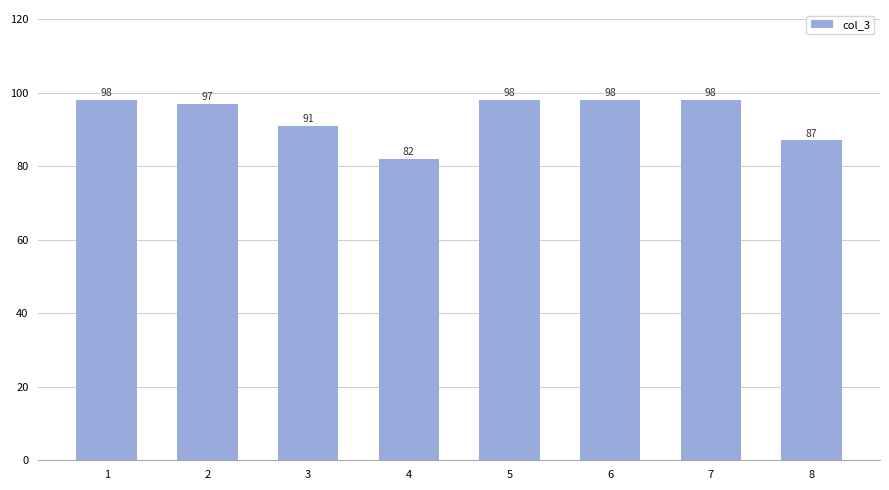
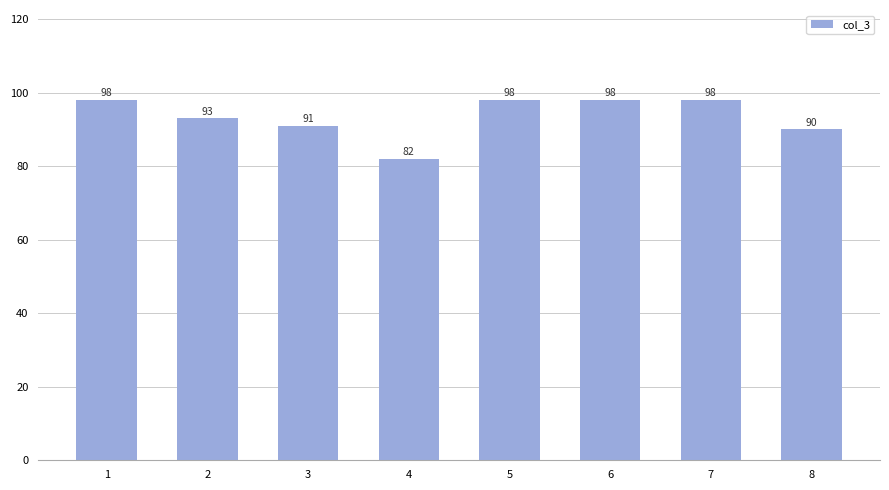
2: 97 -> 93
8: 87 -> 90
